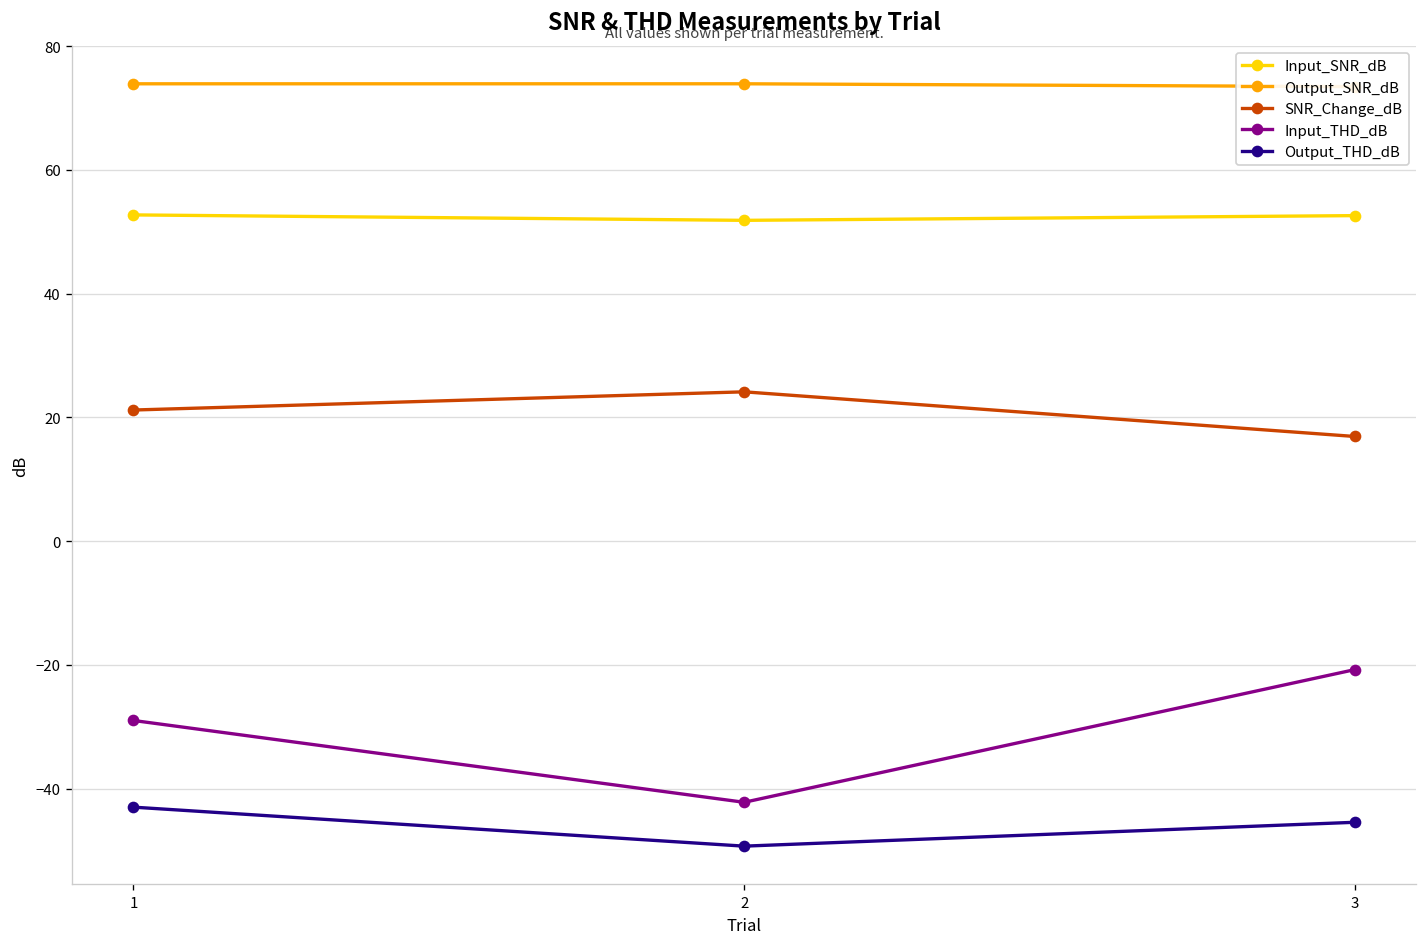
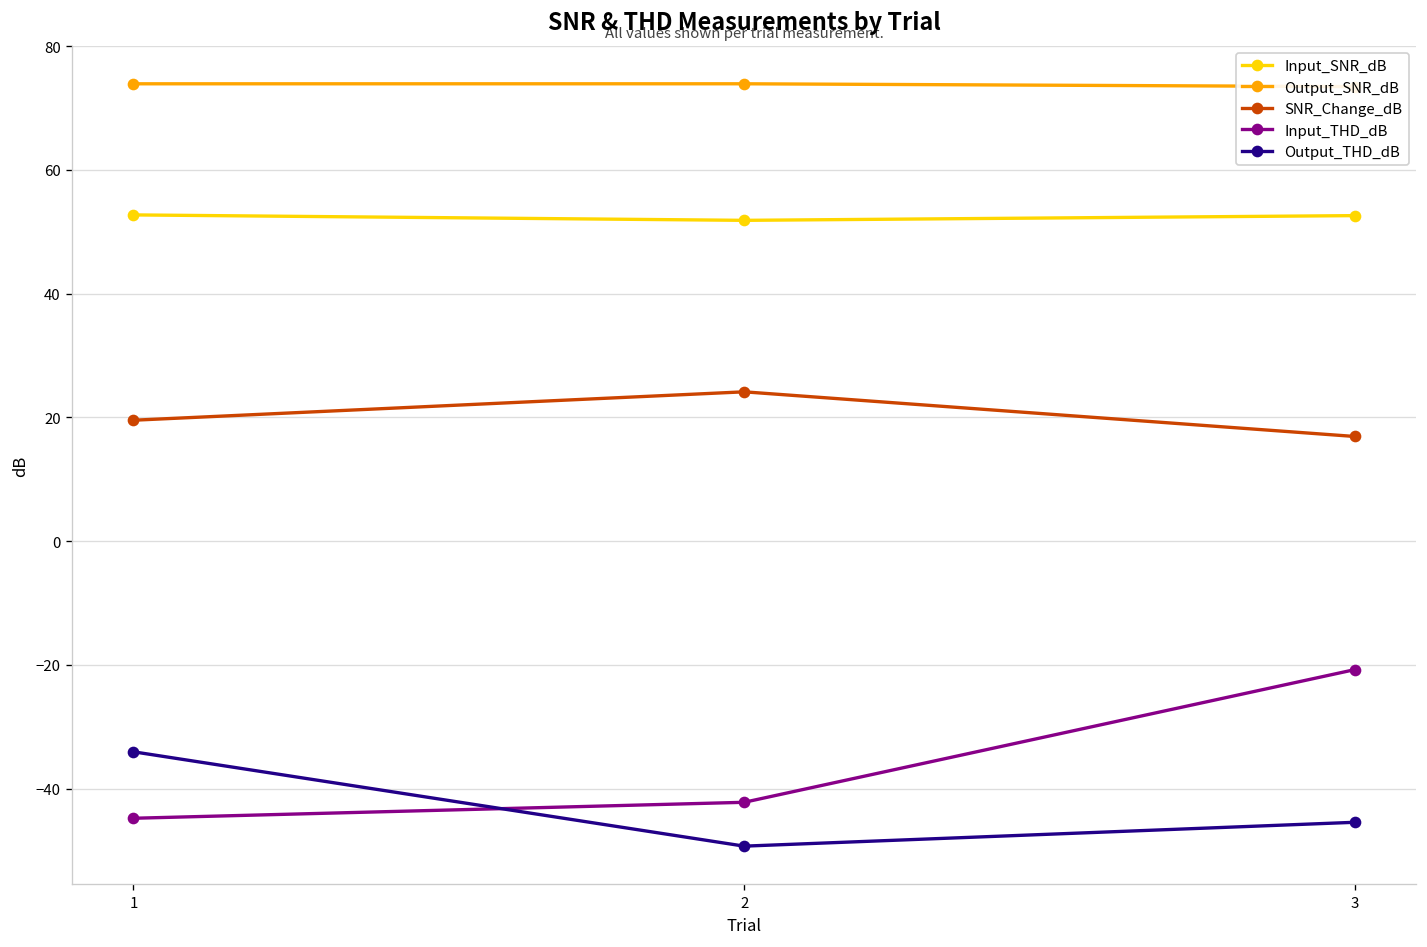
SNR_Change_dB, 1: 21 -> 20
Input_THD_dB, 1: -29 -> -45
Output_THD_dB, 1: -43 -> -34
